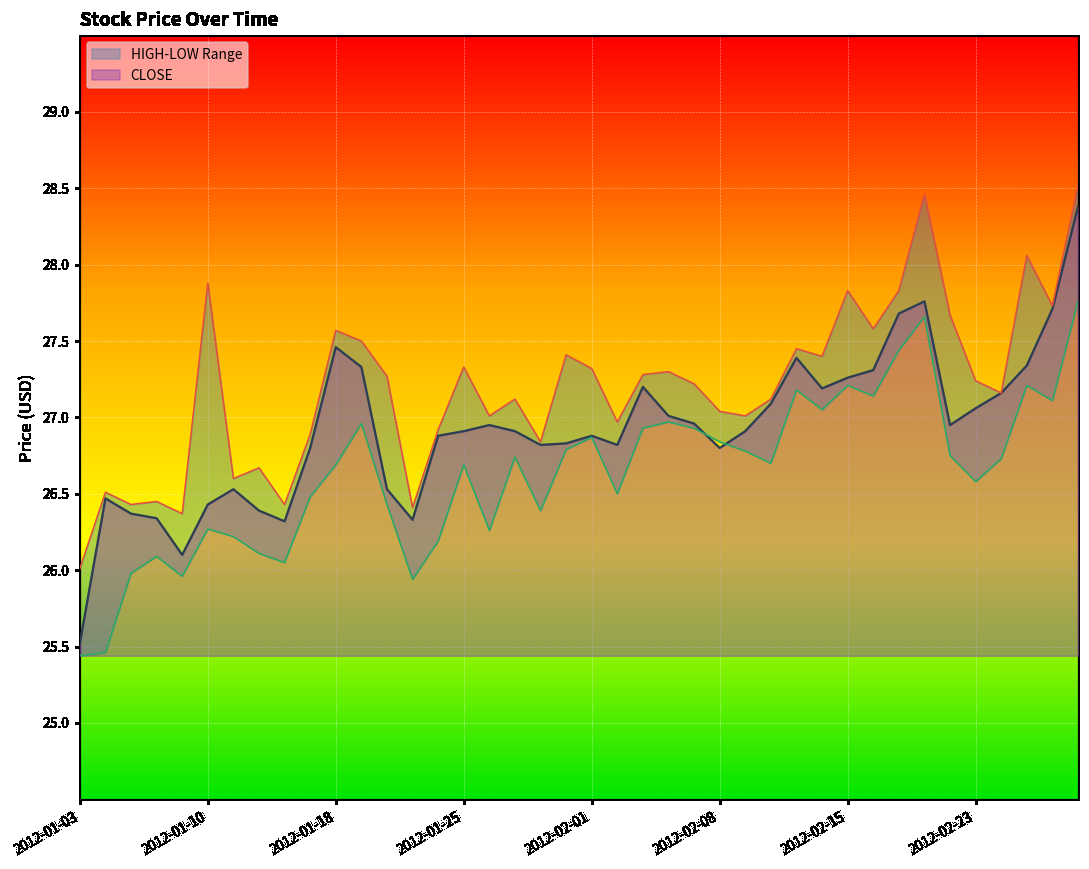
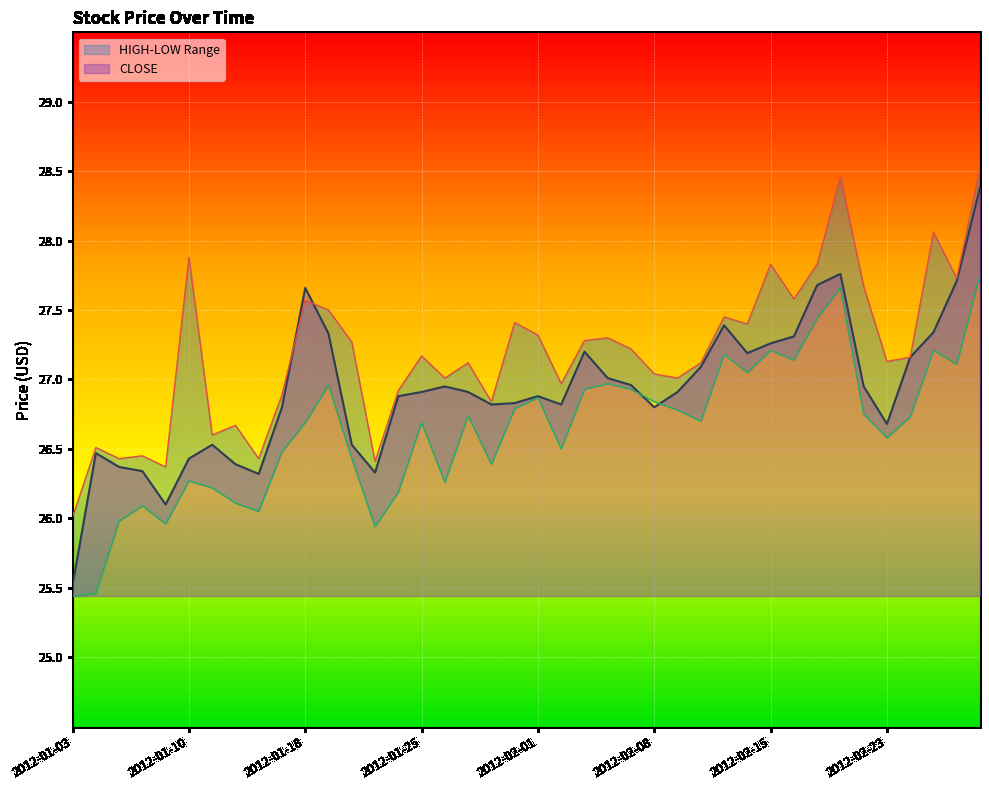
CLOSE, 2012-01-18: 27.46 -> 27.66
HIGH-LOW Range, 2012-01-25: 27.33 -> 27.17
CLOSE, 2012-02-23: 27.06 -> 26.68
HIGH-LOW Range, 2012-02-23: 27.24 -> 27.13
